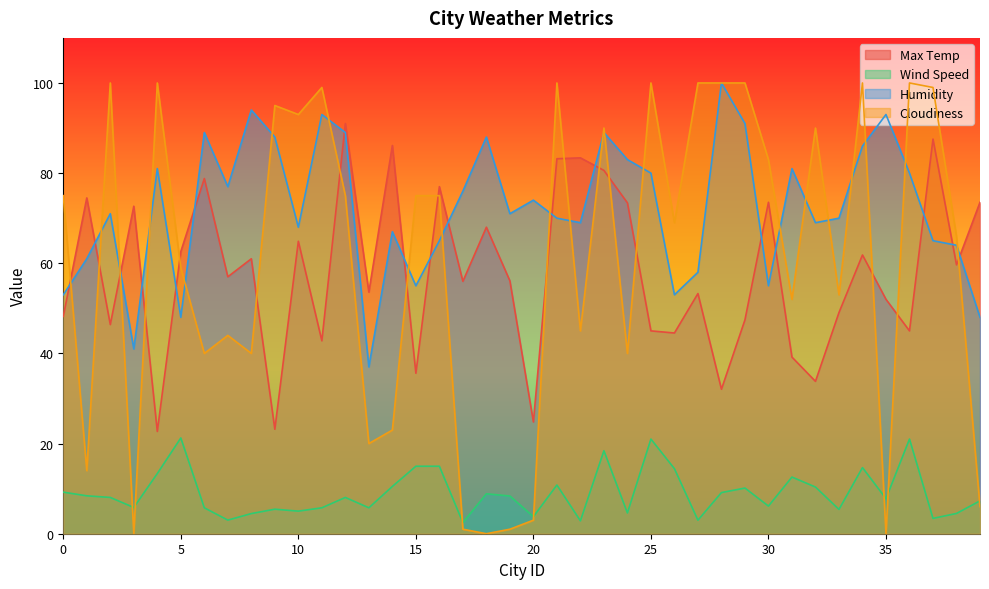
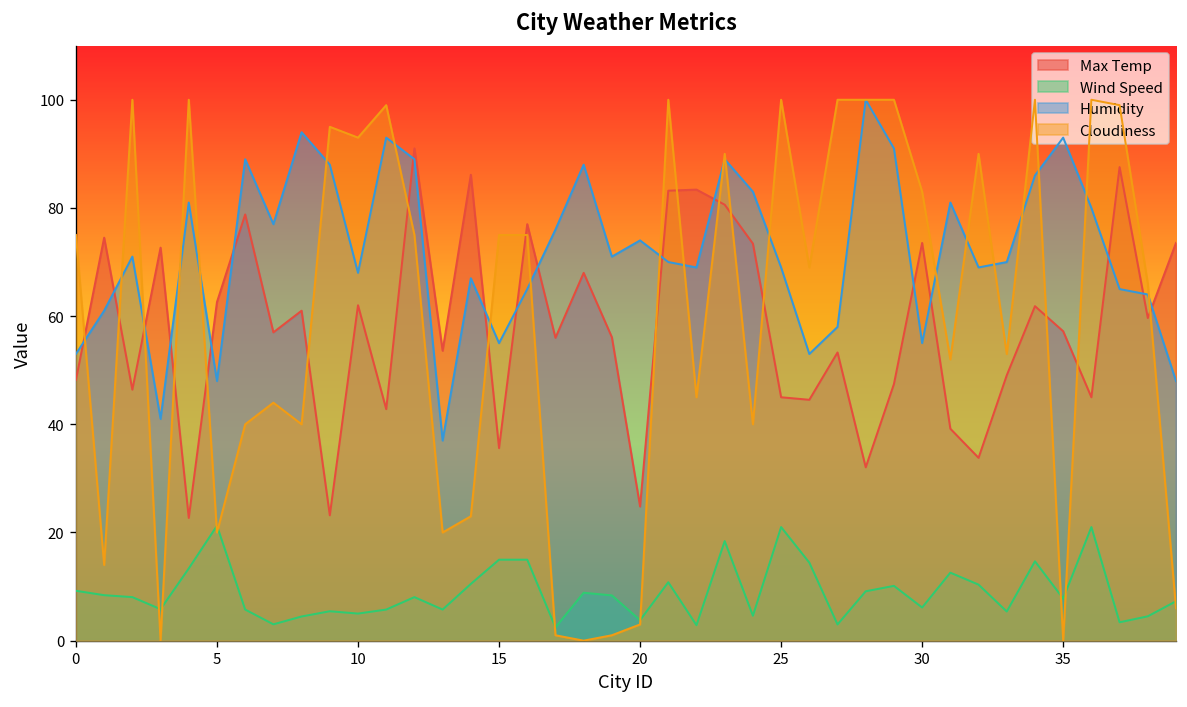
Cloudiness, 5: 59 -> 20
Max Temp, 10: 65 -> 62
Humidity, 25: 80 -> 69
Max Temp, 35: 52 -> 57
